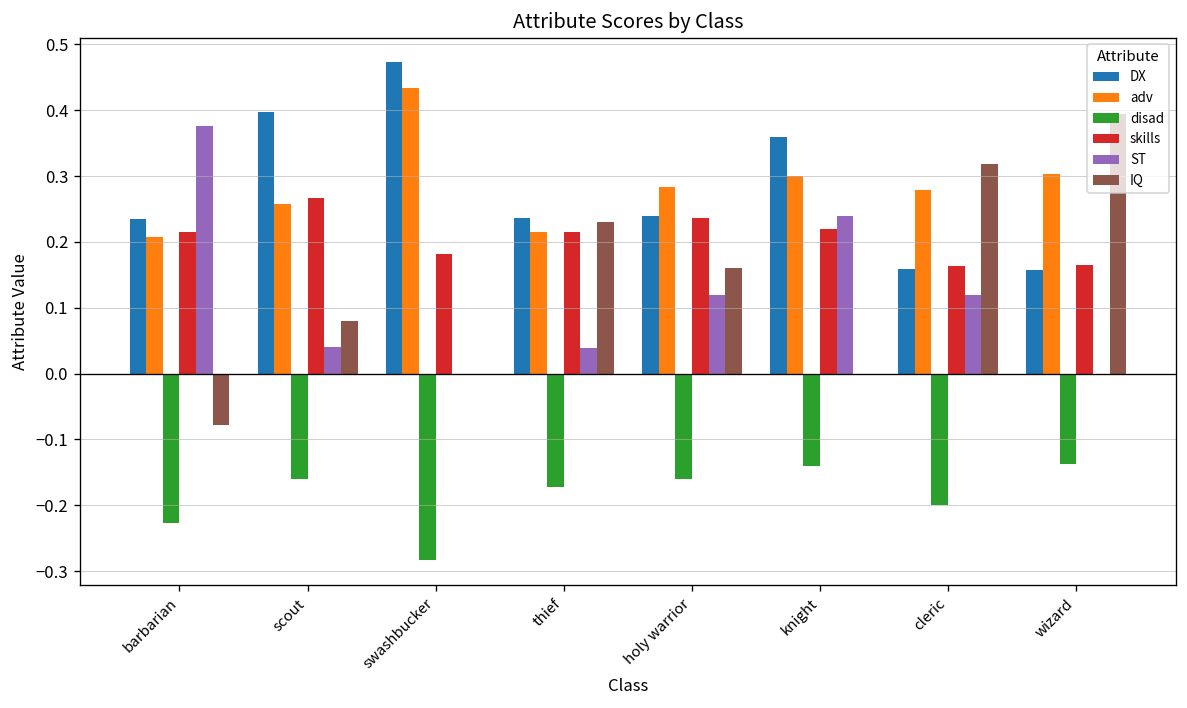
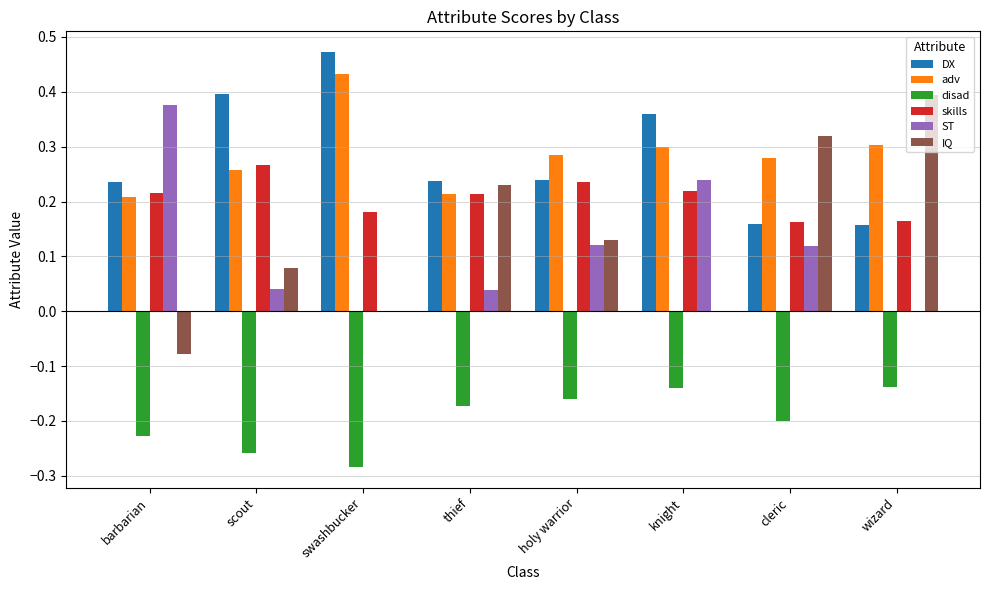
disad, scout: -0.16 -> -0.26
IQ, holy warrior: 0.16 -> 0.13
